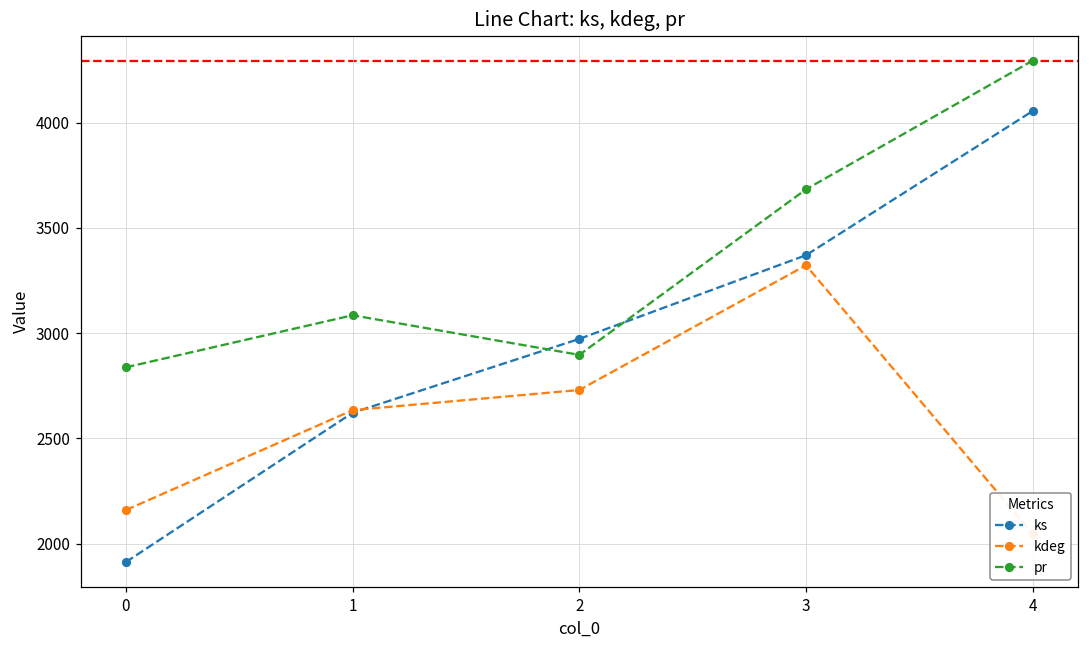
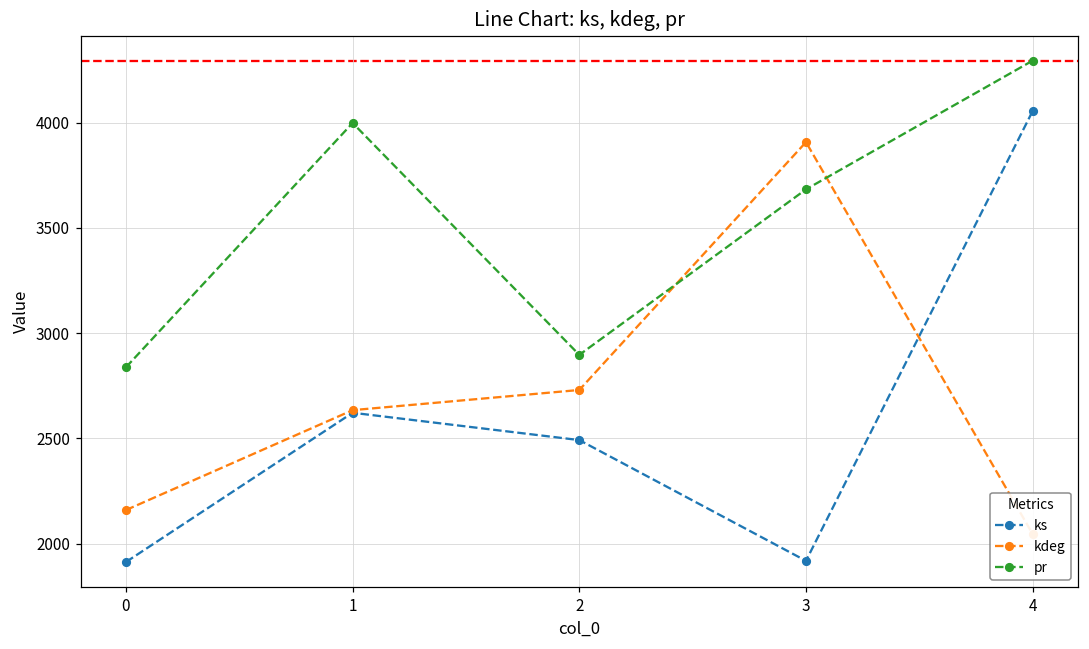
pr, 1: 3090 -> 4000
ks, 2: 2970 -> 2490
ks, 3: 3370 -> 1920
kdeg, 3: 3320 -> 3910
